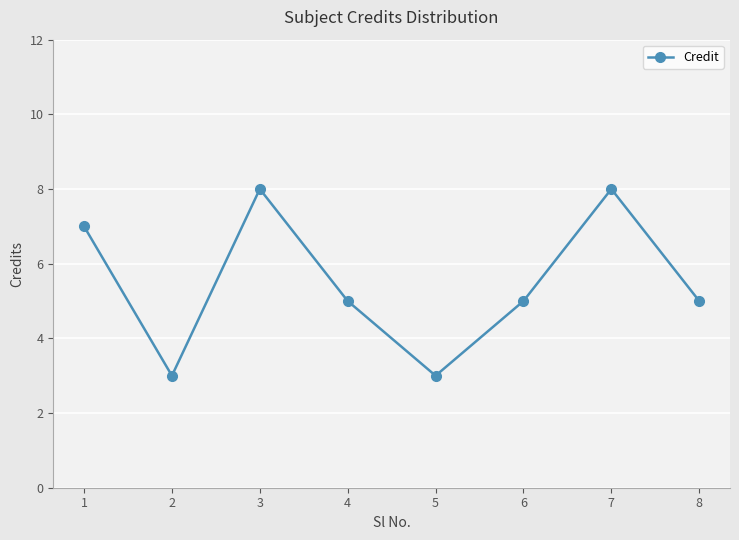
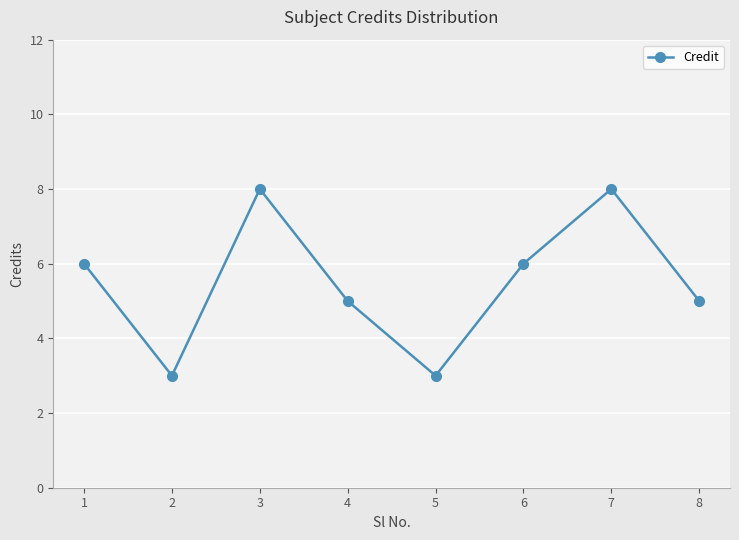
1: 7 -> 6
6: 5 -> 6
